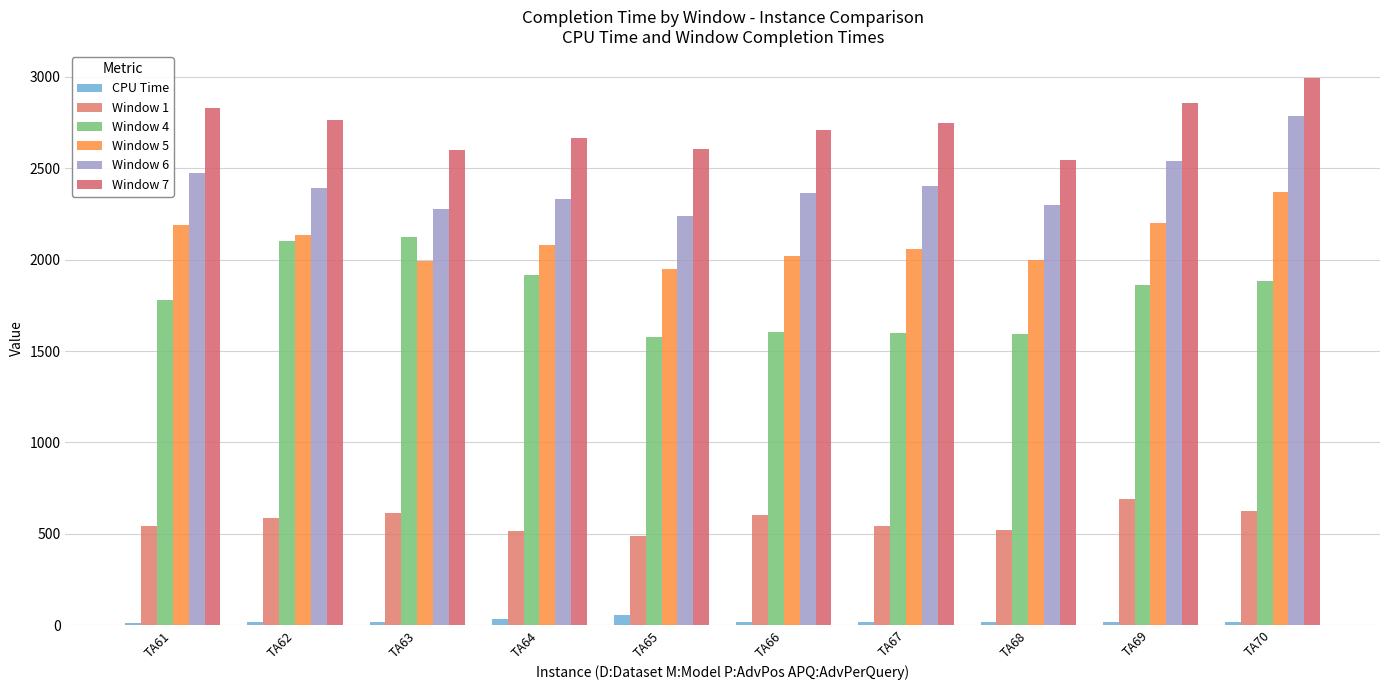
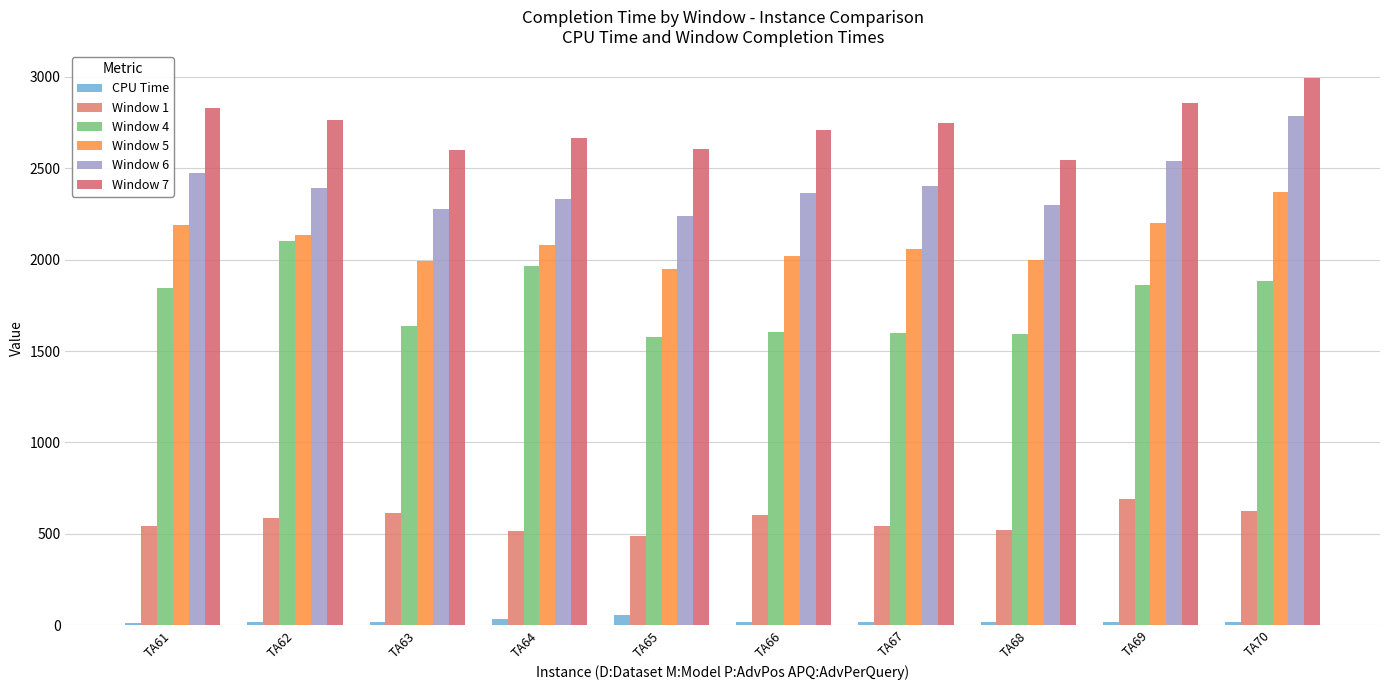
Window 4, TA61: 1780 -> 1840
Window 4, TA63: 2120 -> 1640
Window 4, TA64: 1920 -> 1970
